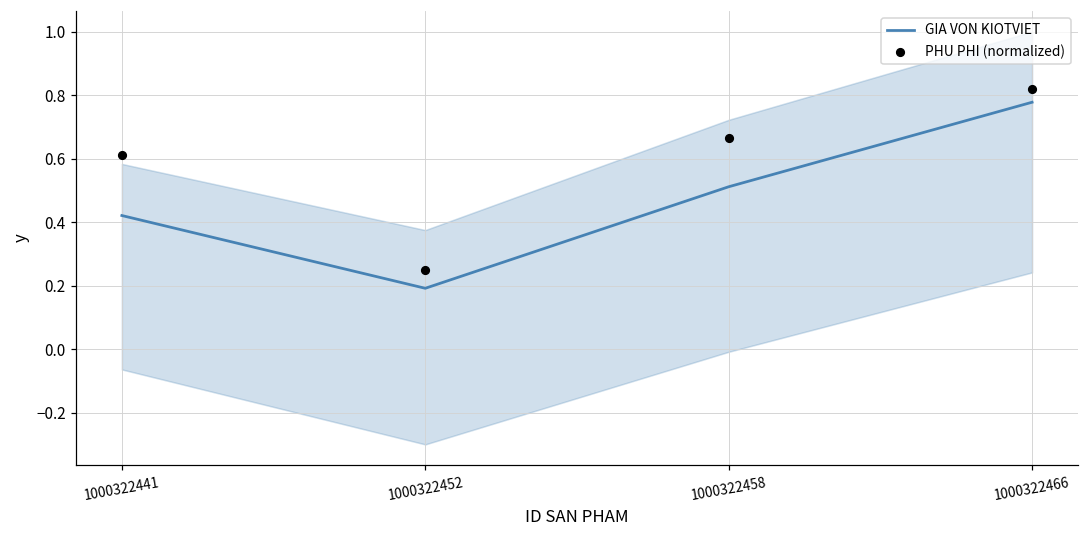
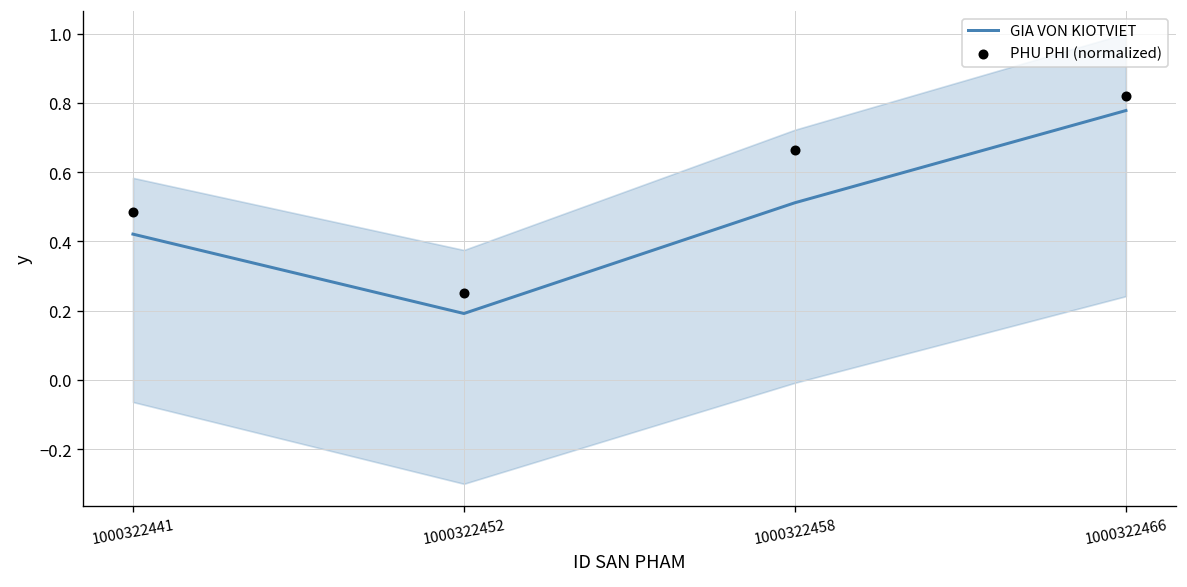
PHU PHI (normalized), 1000322441: 0.61 -> 0.49
